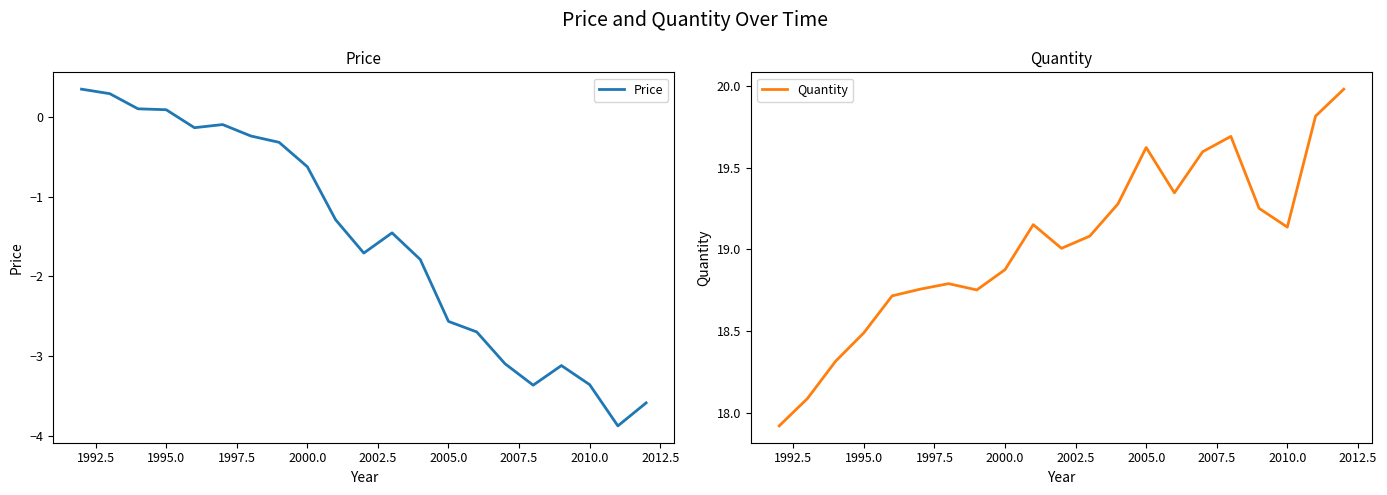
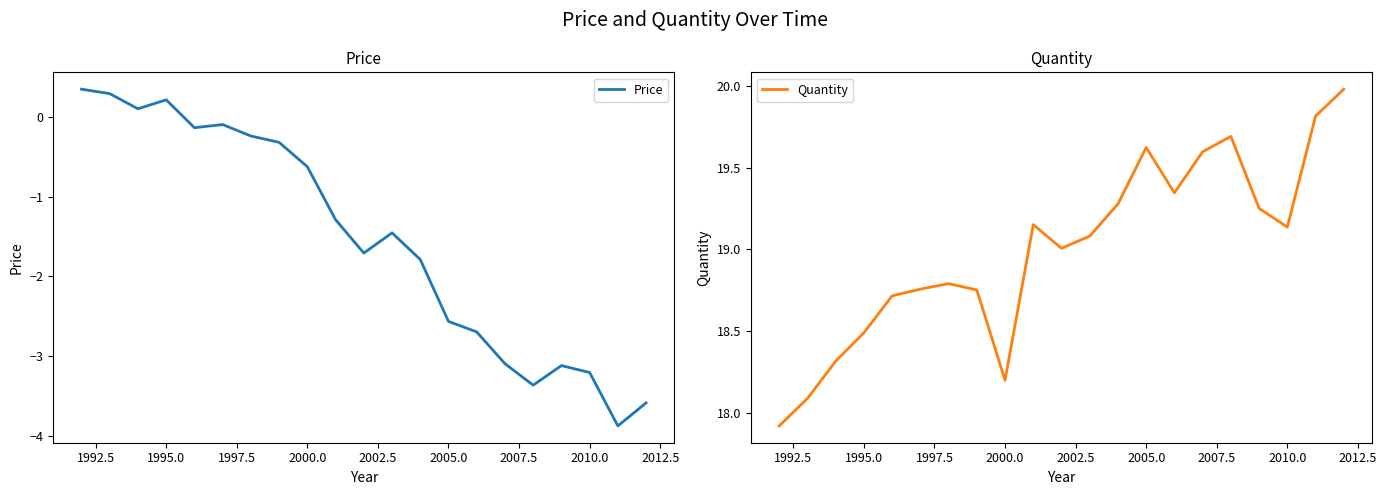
Price, 1995.0: 0.1 -> 0.2
Price, 2010.0: -3.4 -> -3.2
Quantity, 2000.0: 18.88 -> 18.20
